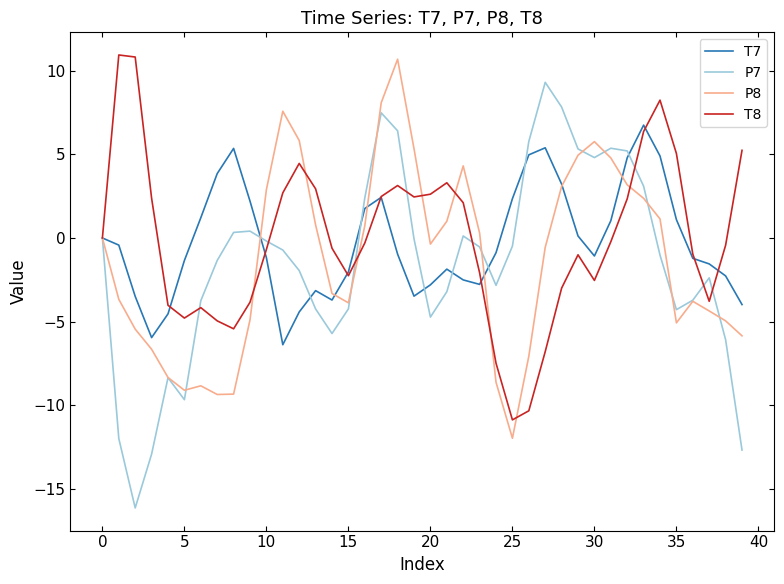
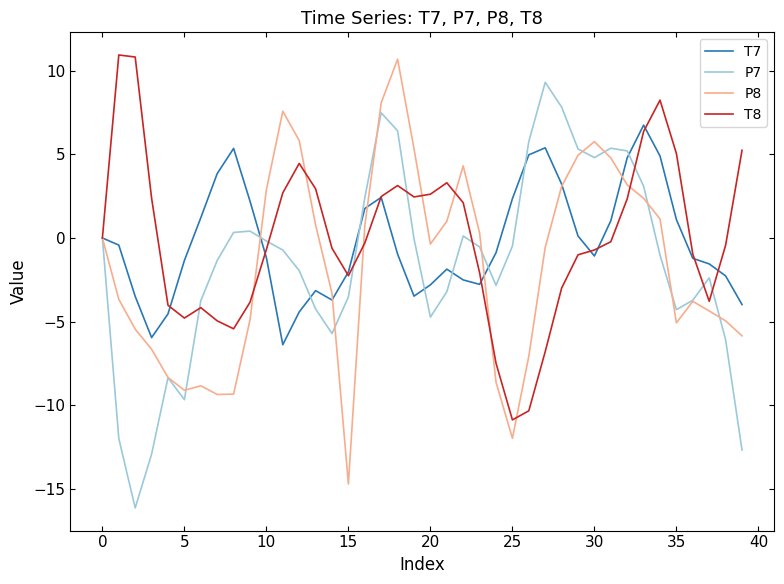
P7, 15: -4.2 -> -3.5
P8, 15: -3.9 -> -14.7
T8, 30: -2.5 -> -0.7
